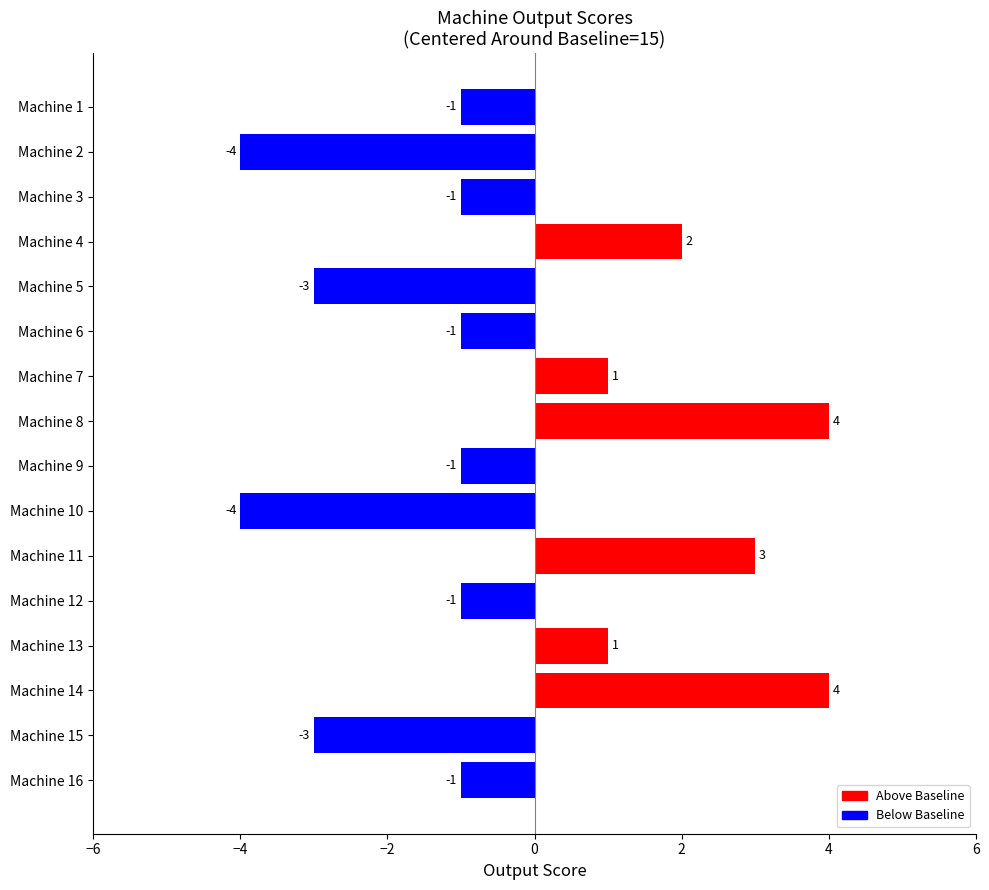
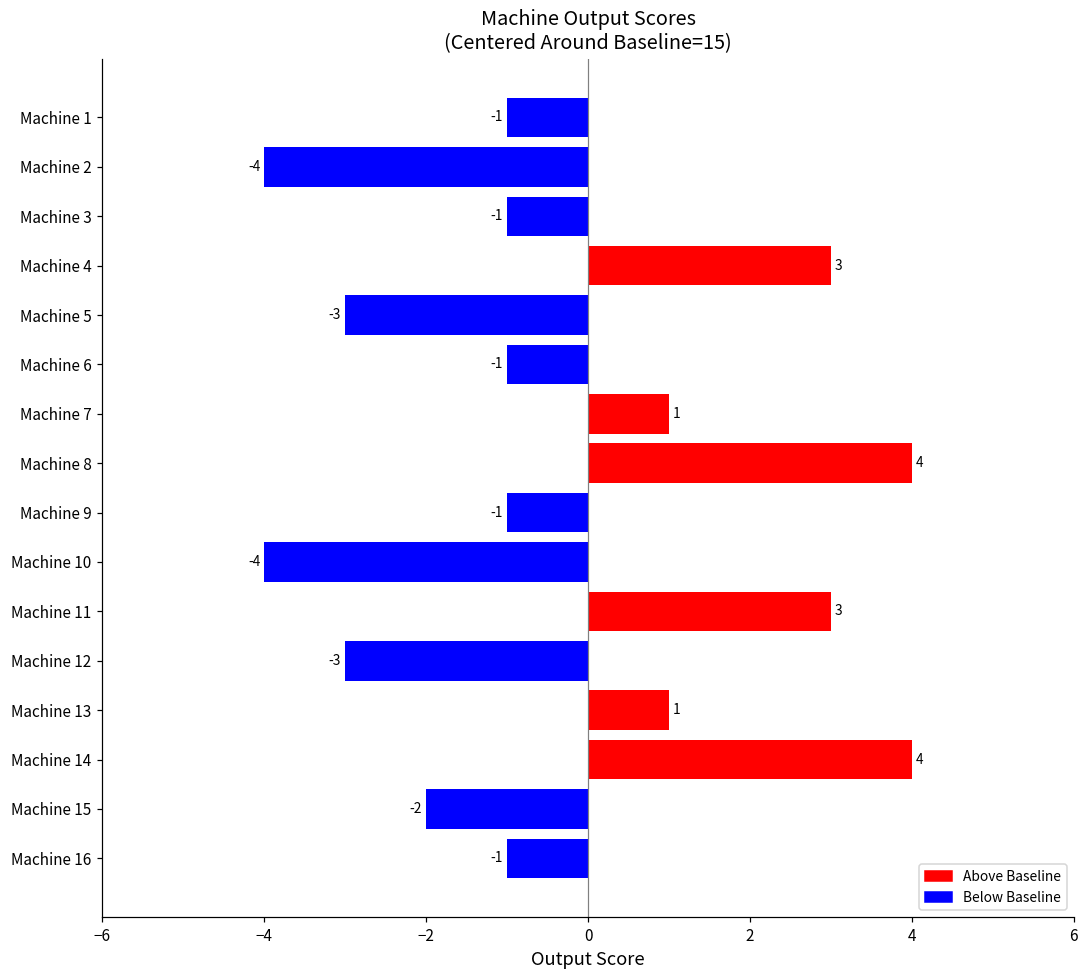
Machine 4: 2 -> 3
Machine 12: -1 -> -3
Machine 15: -3 -> -2
